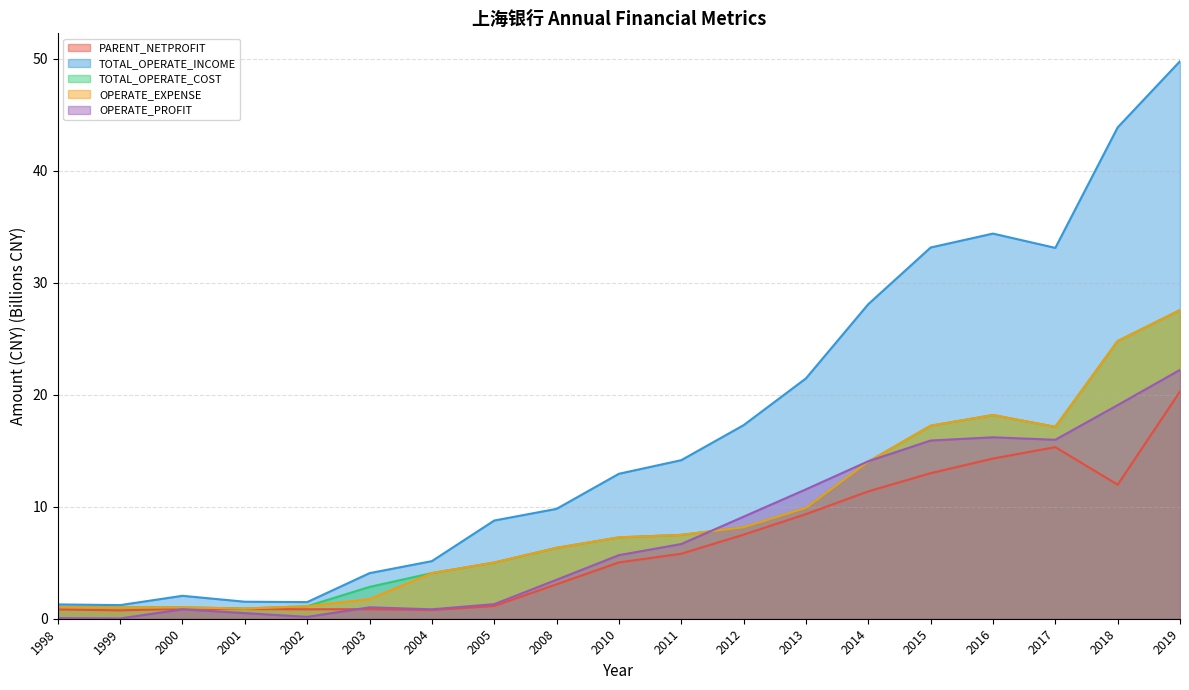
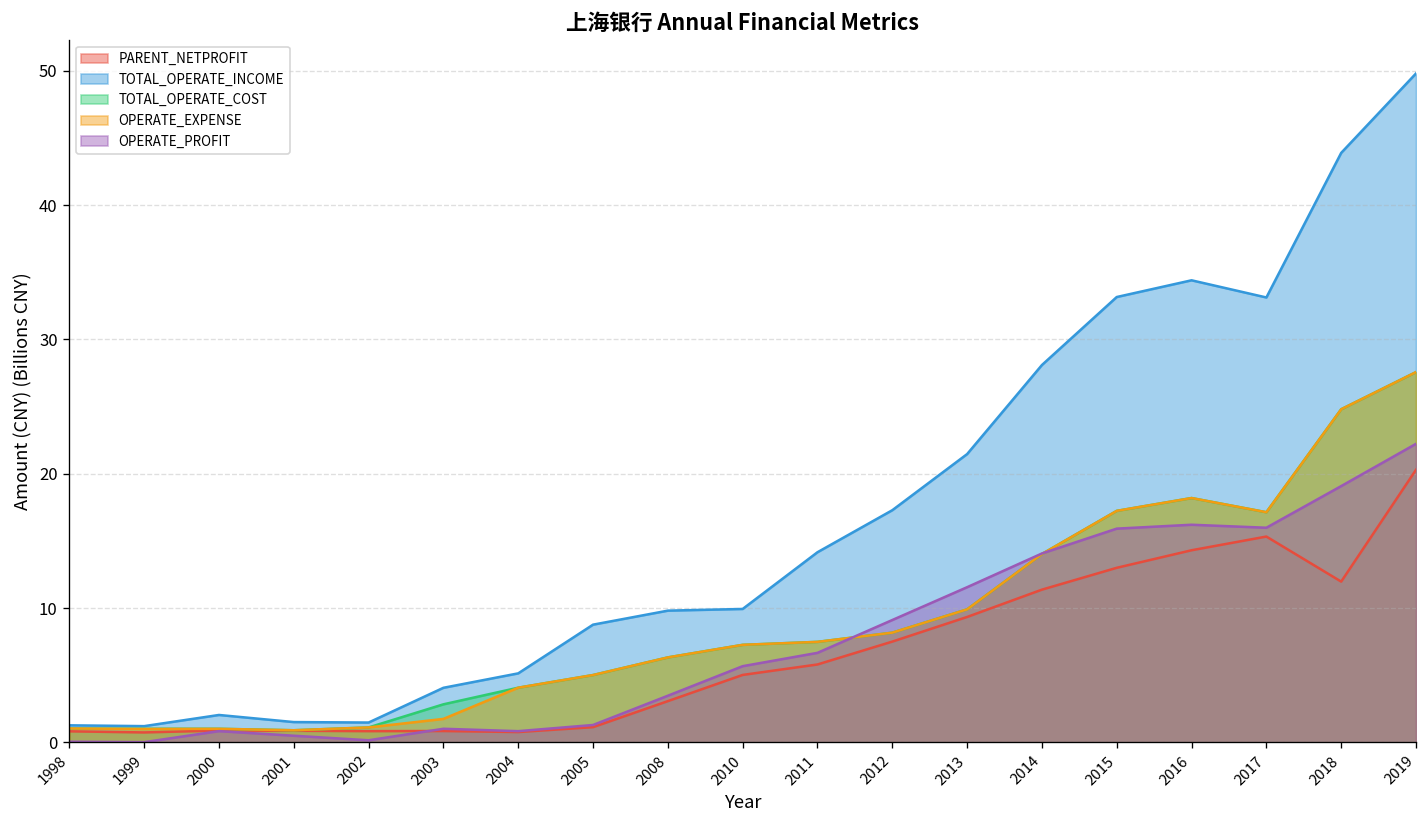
TOTAL_OPERATE_INCOME, 2010: 12.9 -> 9.9
